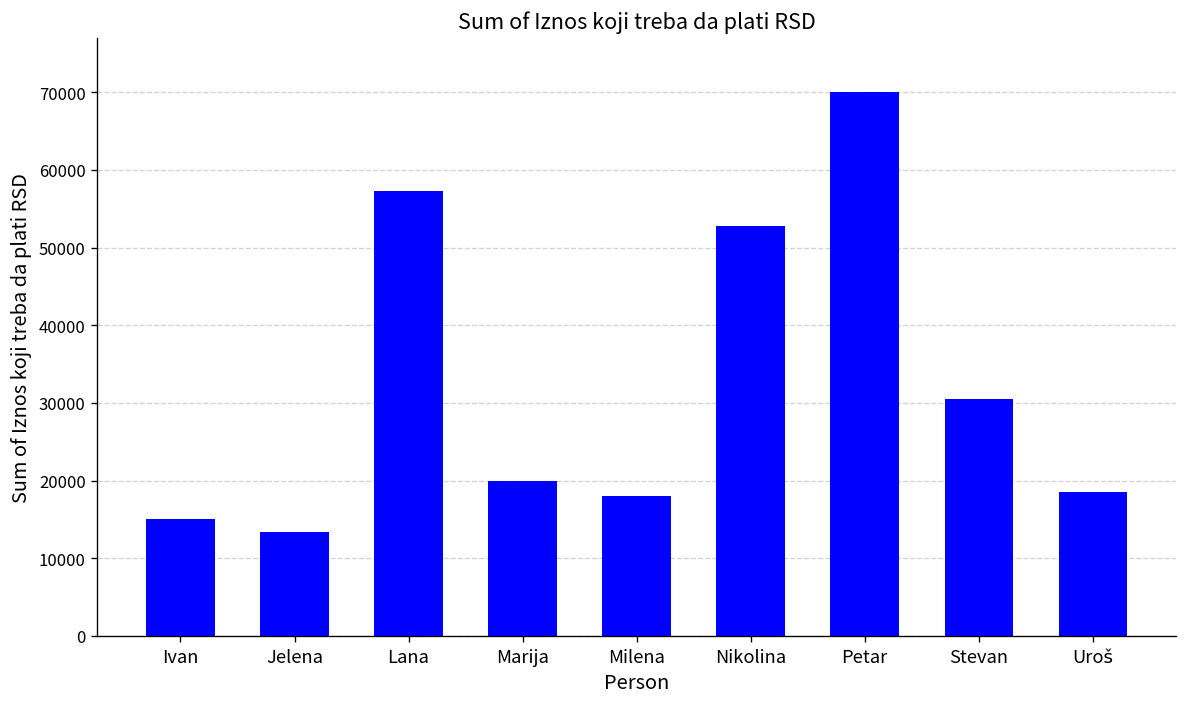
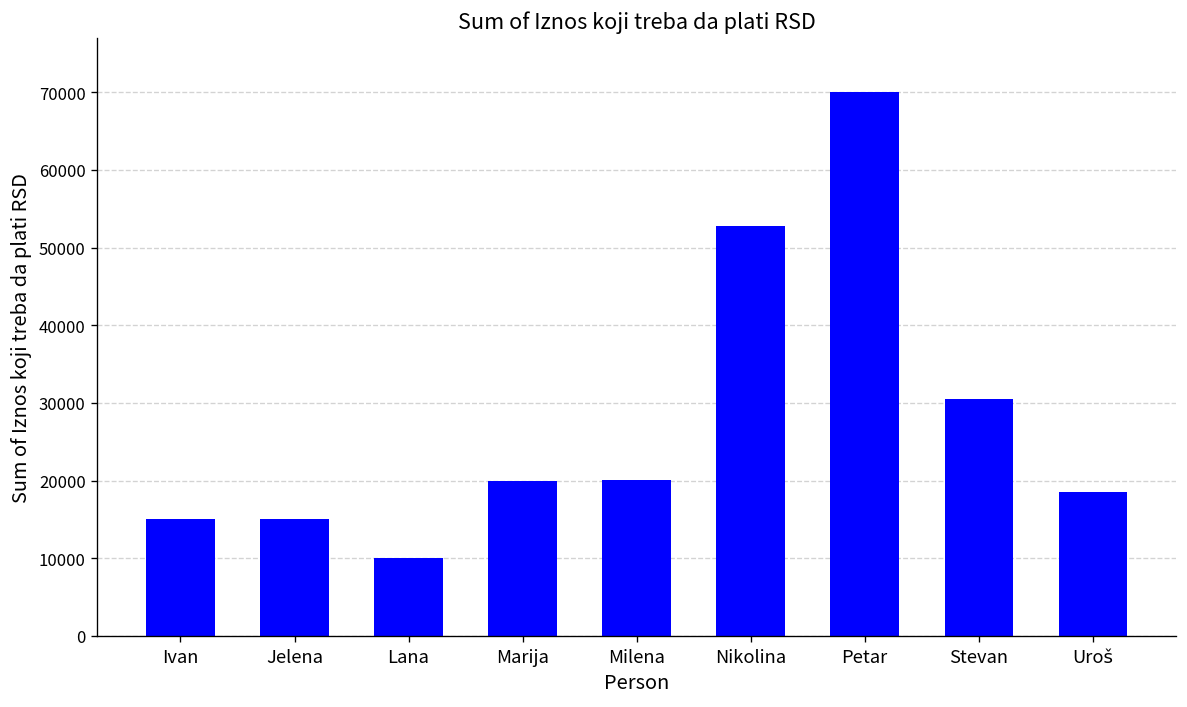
Jelena: 13000 -> 15000
Lana: 57000 -> 10000
Milena: 18000 -> 20000
